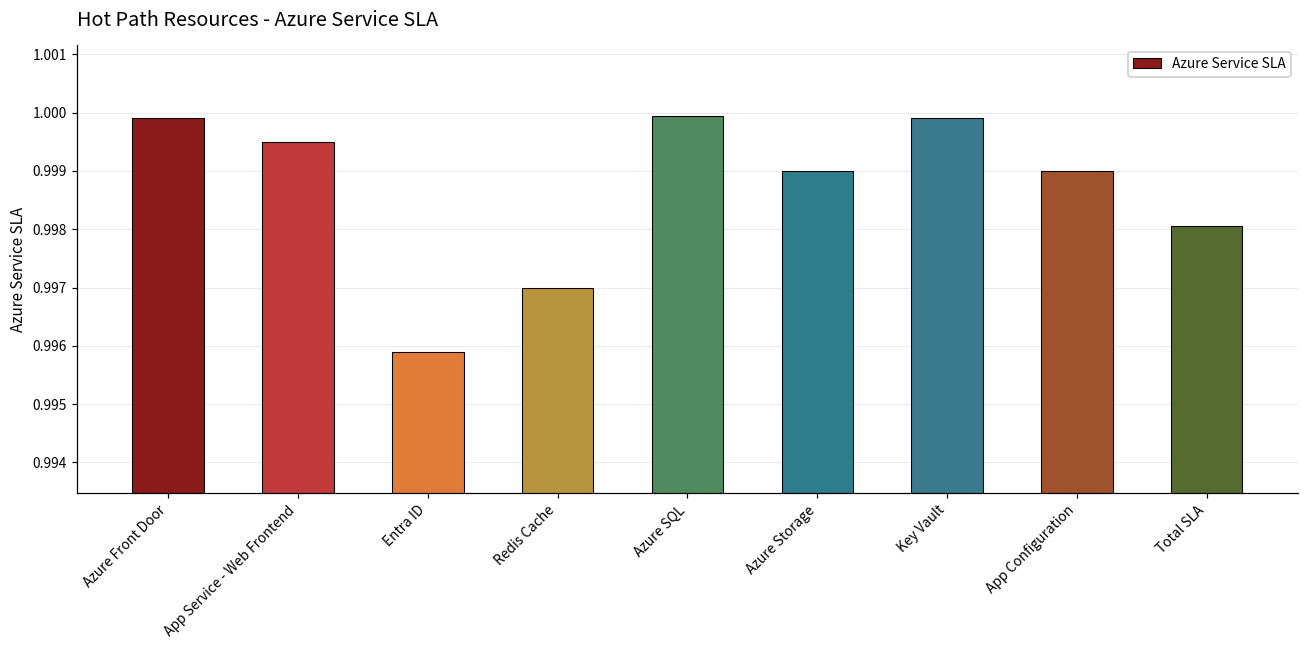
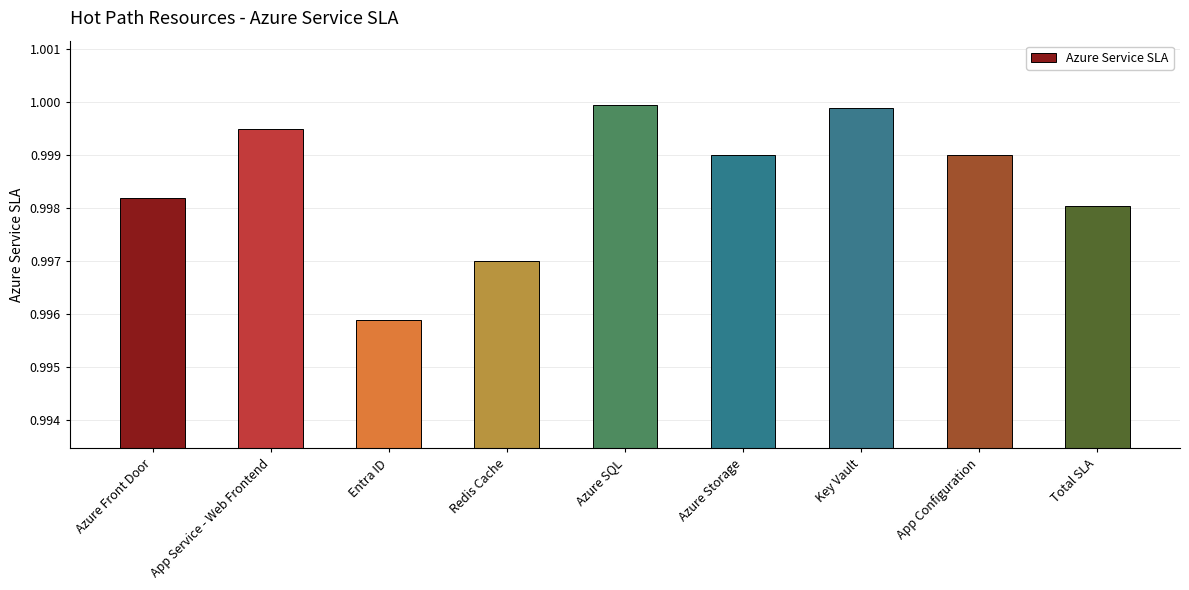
Azure Front Door: 0.9999 -> 0.9982
